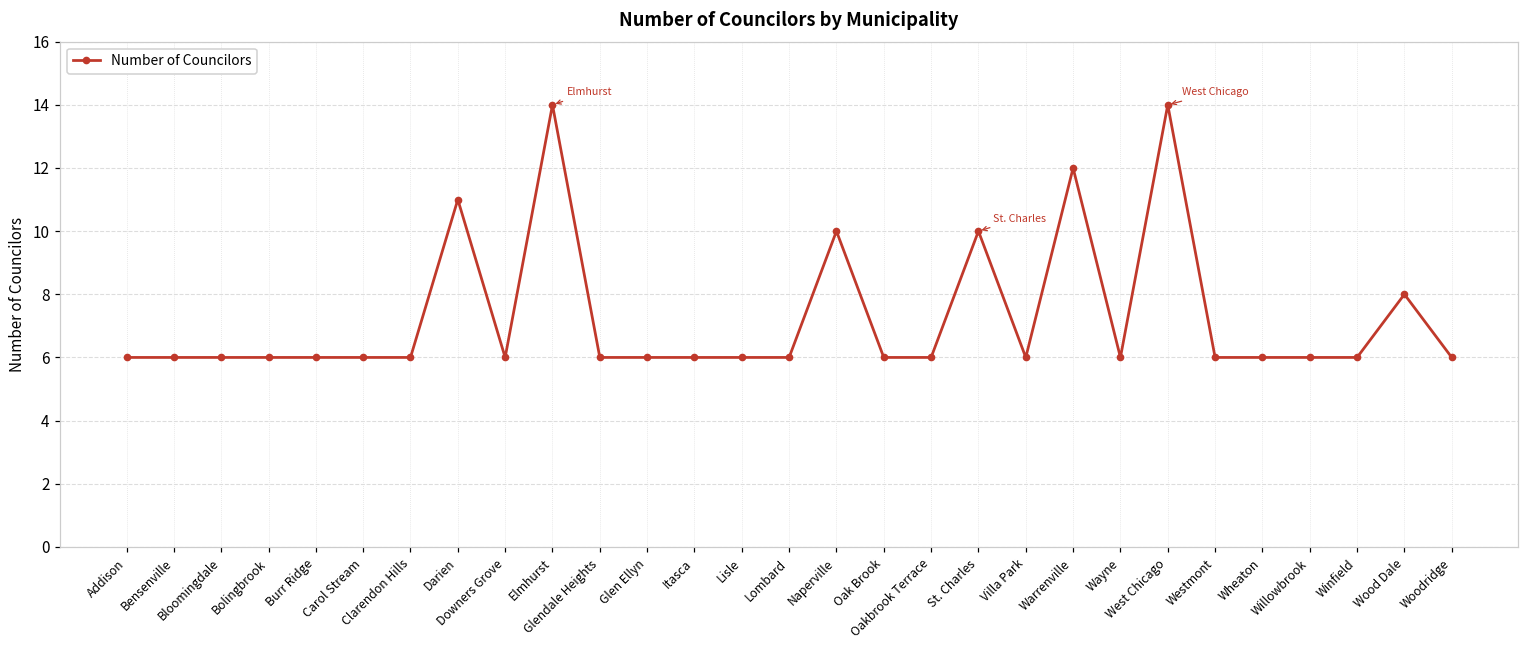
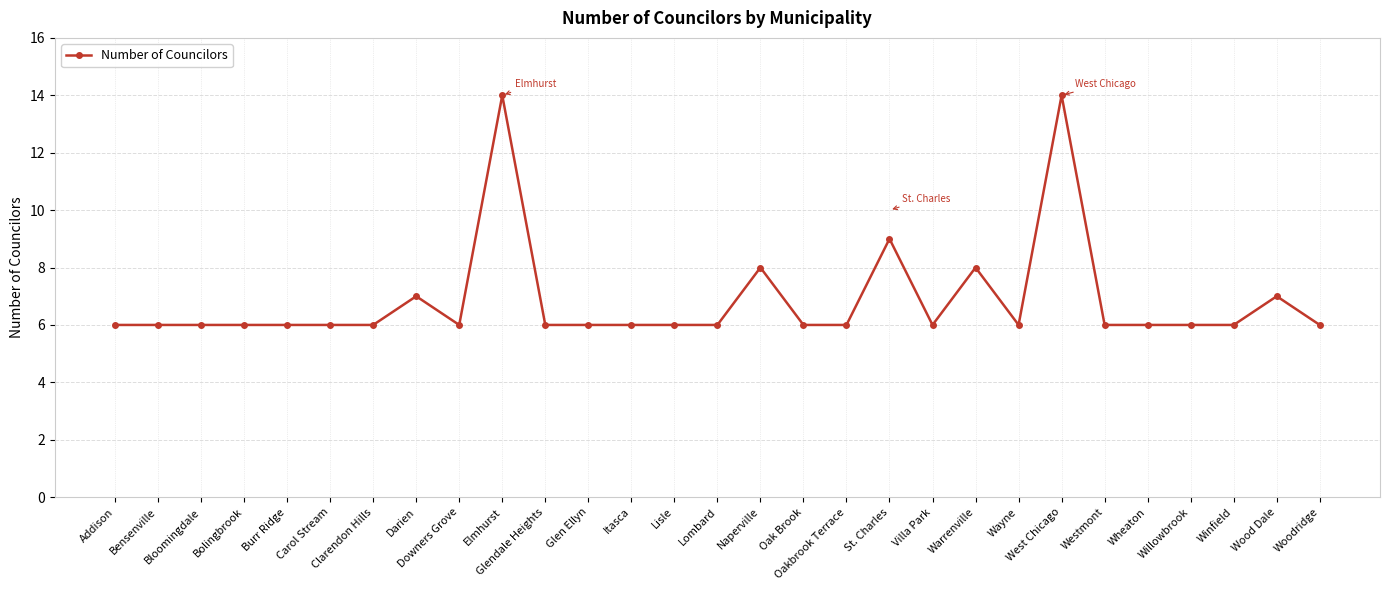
Darien: 11 -> 7
Naperville: 10 -> 8
St. Charles: 10 -> 9
Warrenville: 12 -> 8
Wood Dale: 8 -> 7
